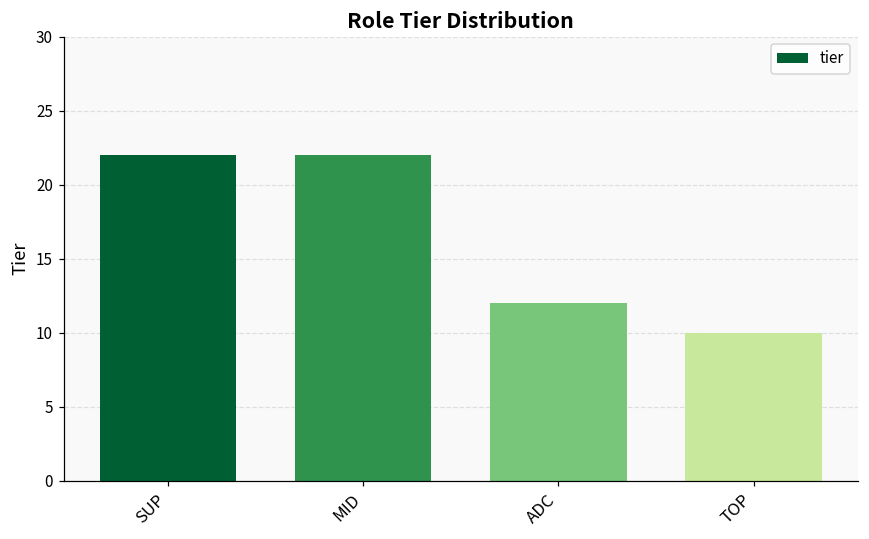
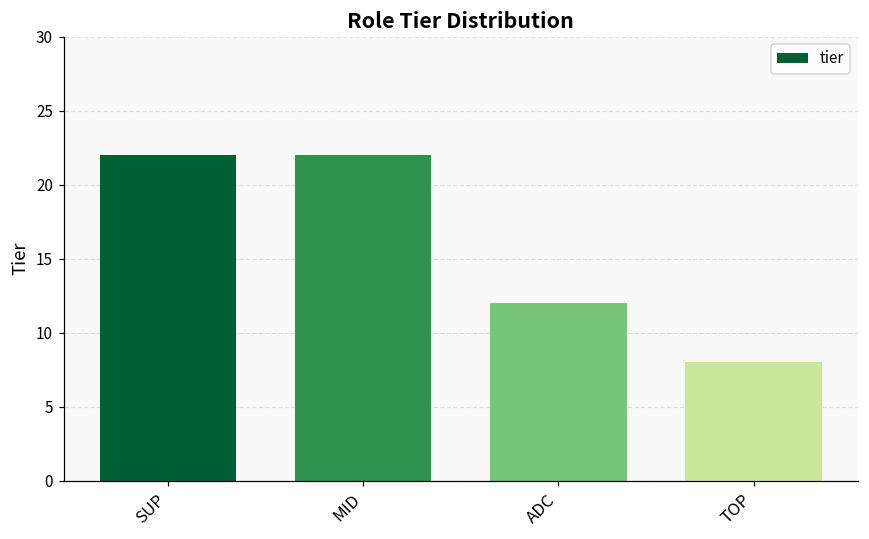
TOP: 10 -> 8
